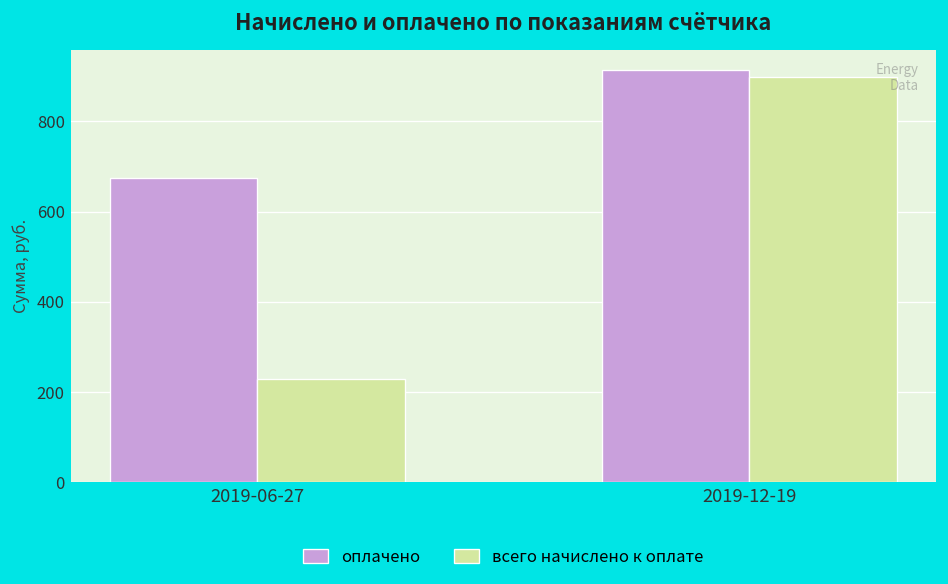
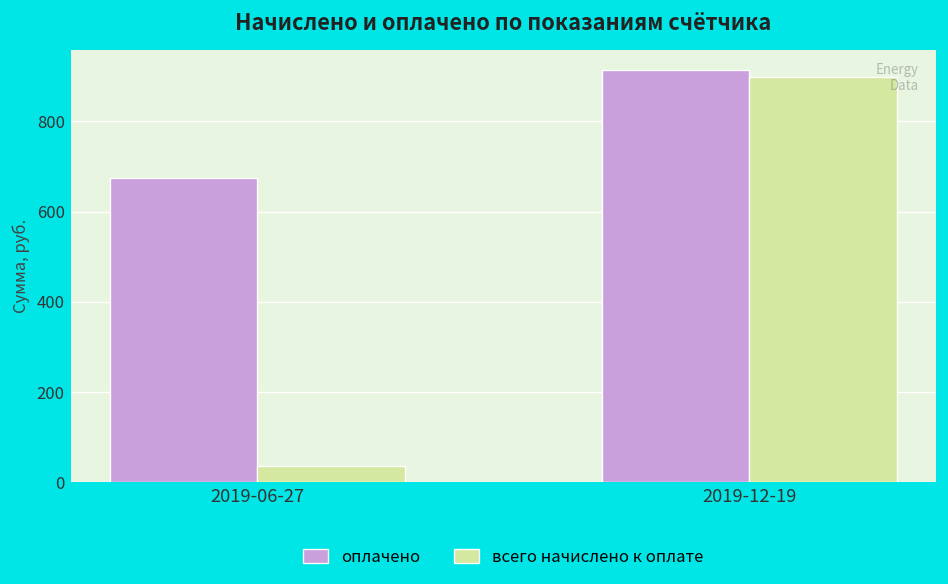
всего начислено к оплате, 2019-06-27: 230 -> 40
